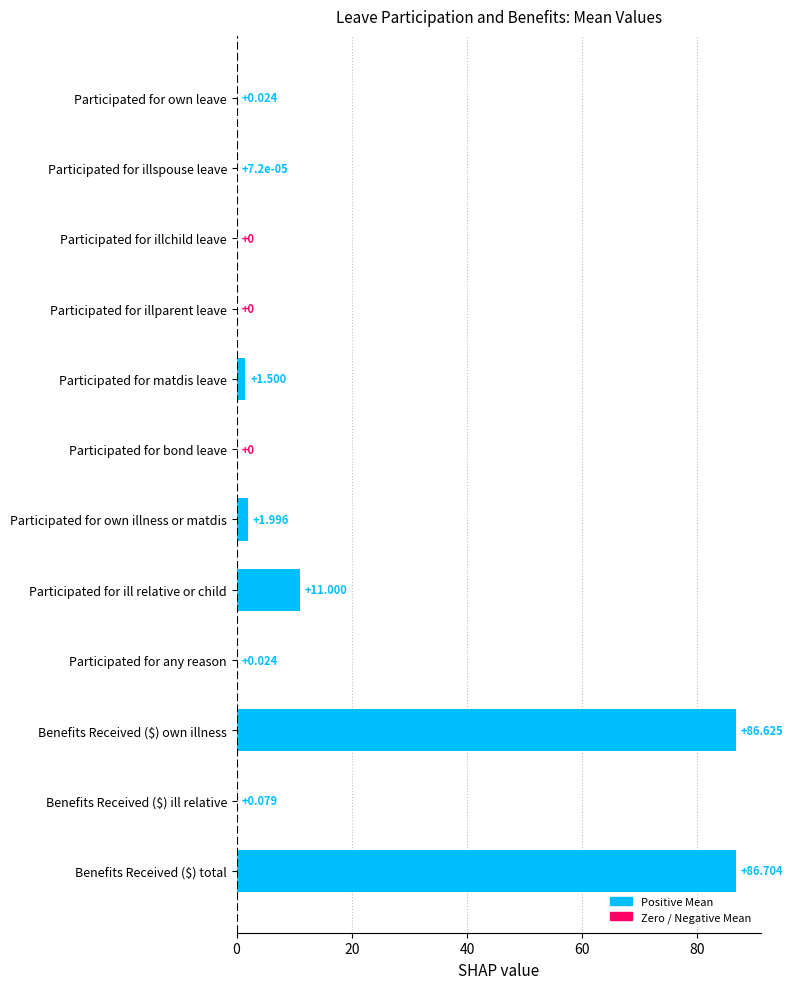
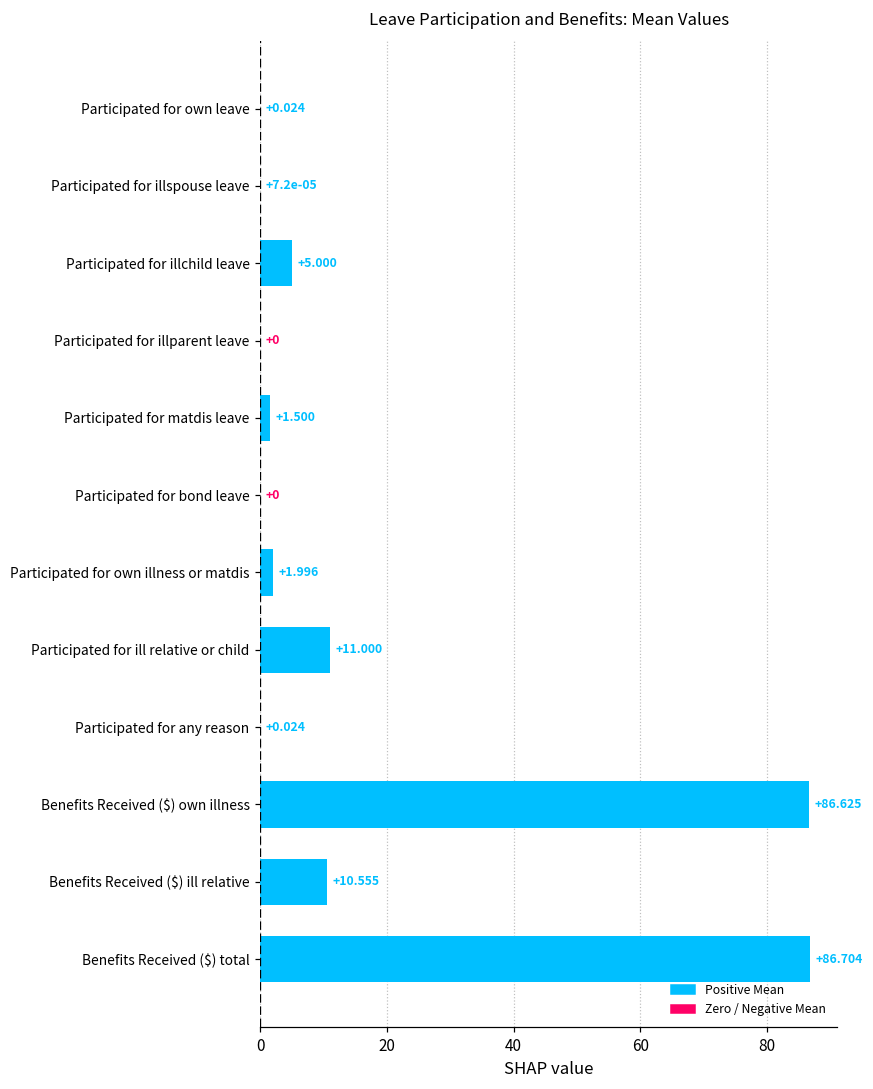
Participated for illchild leave: +0 -> +5.000
Benefits Received ($) ill relative: +0.079 -> +10.555
